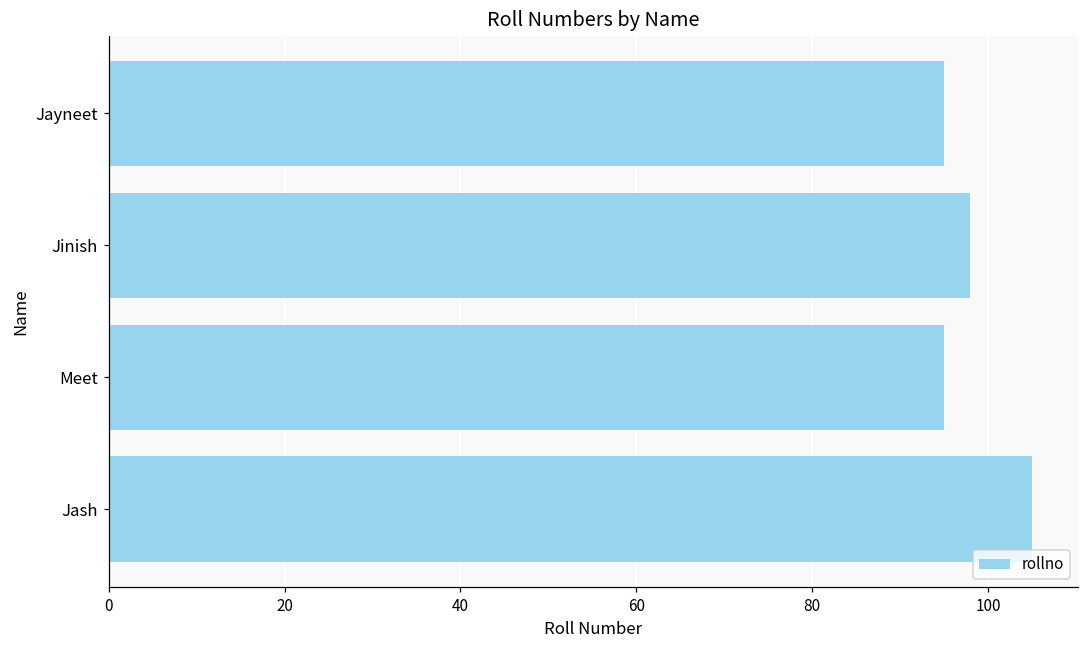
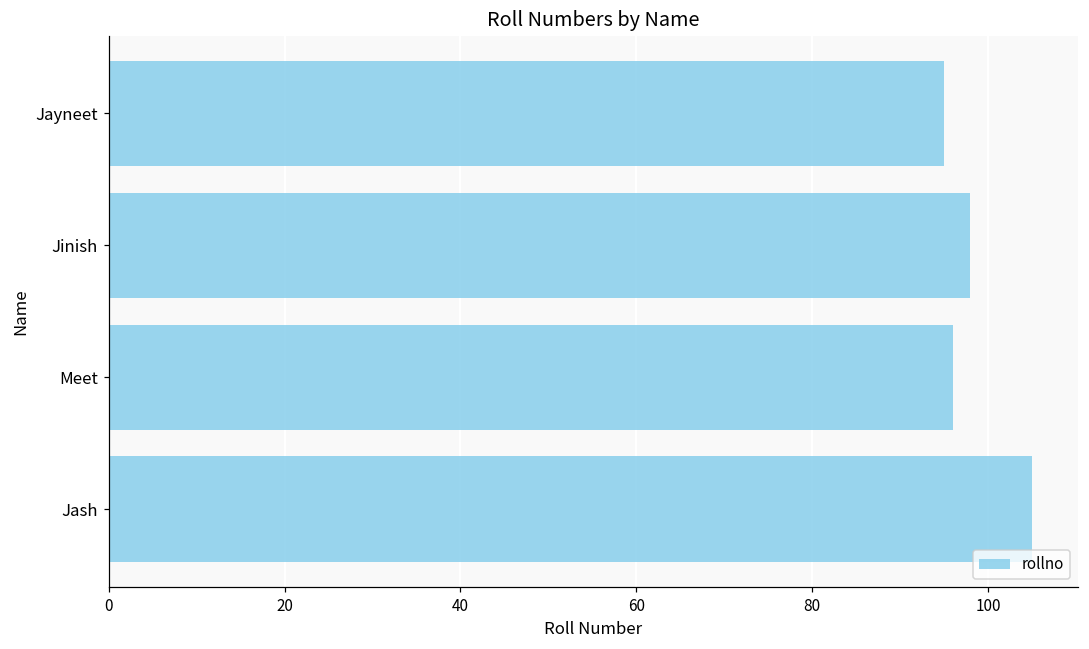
Meet: 95 -> 96
